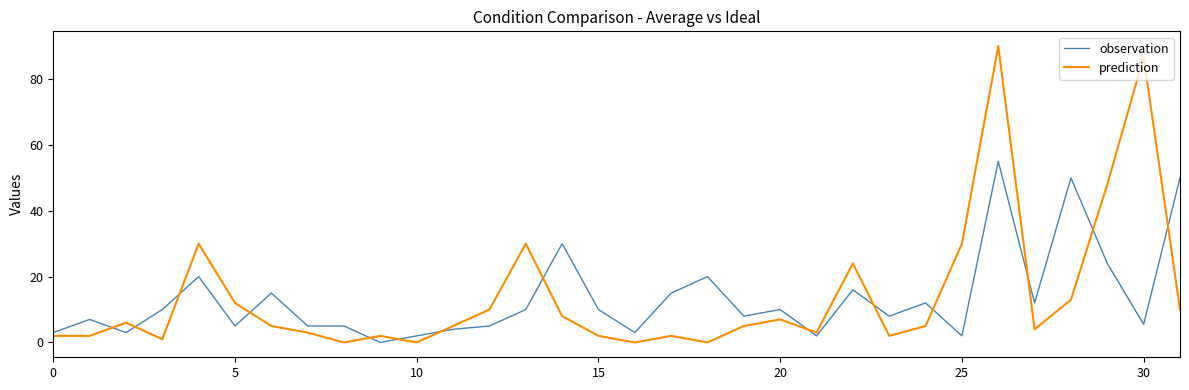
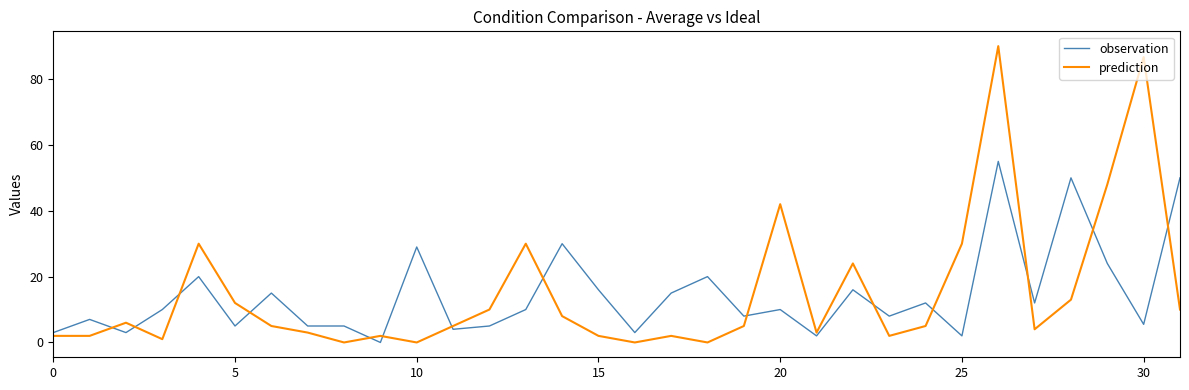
observation, 10: 2 -> 29
observation, 15: 10 -> 16
prediction, 20: 7 -> 42
